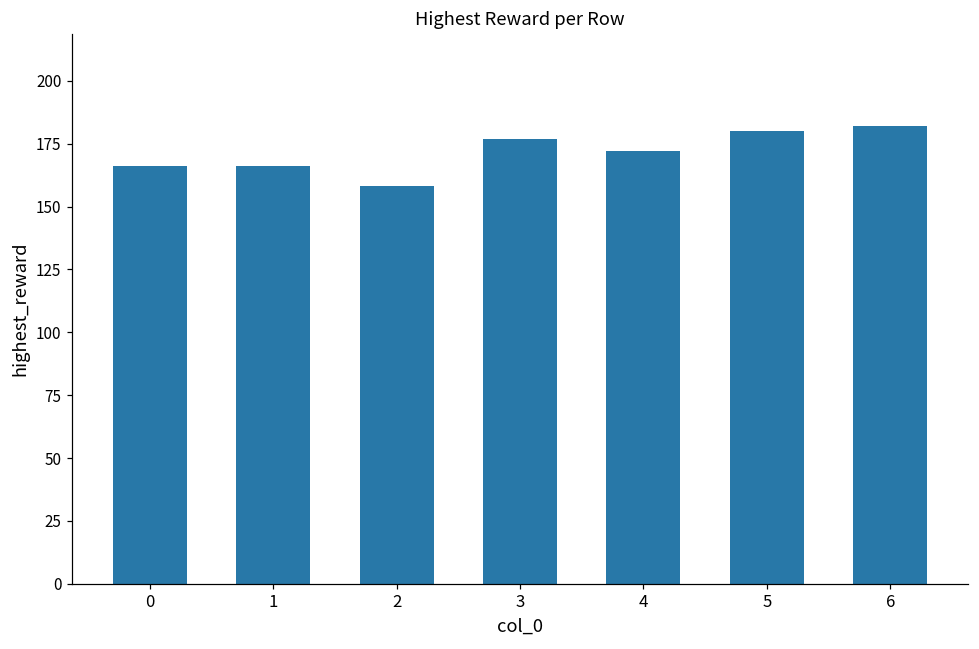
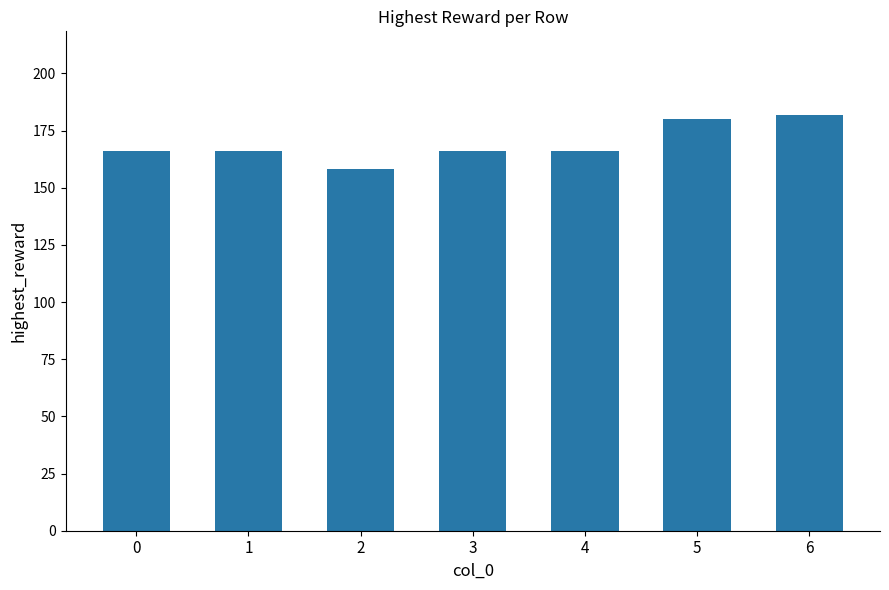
3: 177 -> 166
4: 172 -> 166
